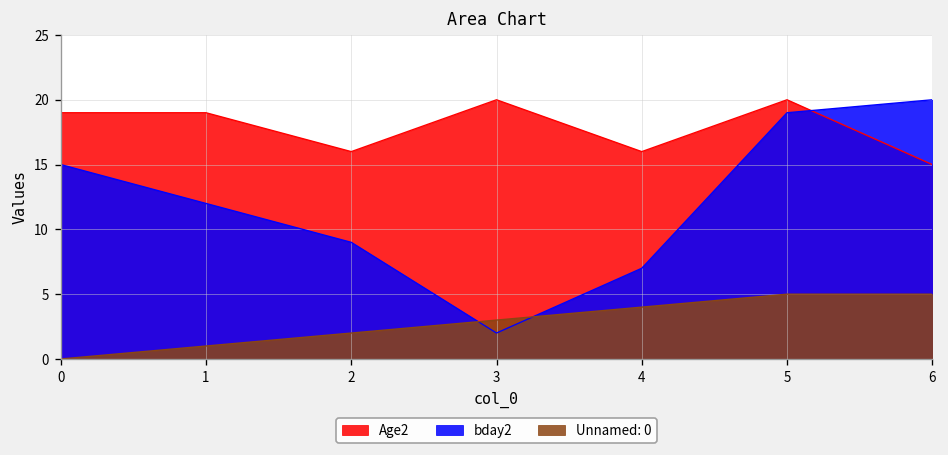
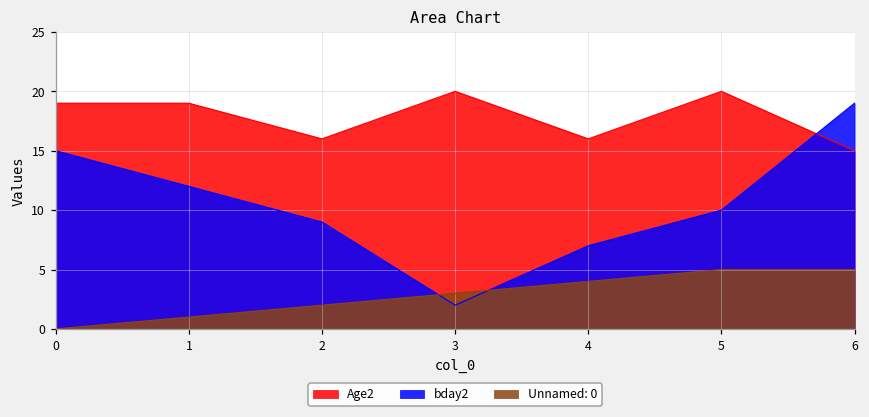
bday2, 5: 19 -> 10
bday2, 6: 20 -> 19
